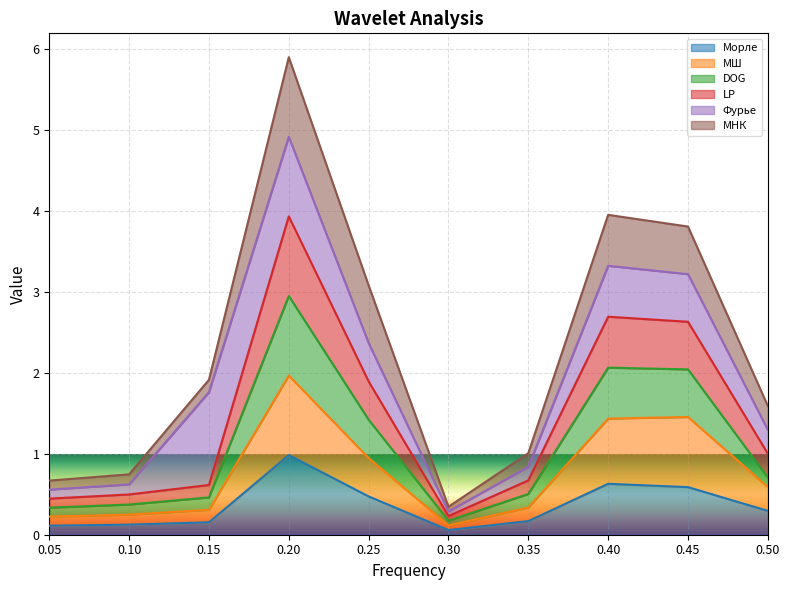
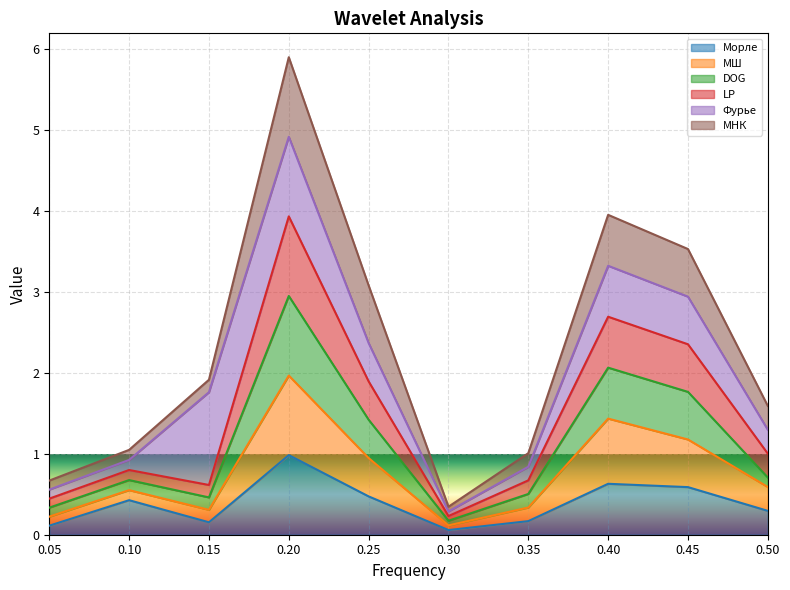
Морле, 0.10: 0.1 -> 0.4
МШ, 0.45: 0.9 -> 0.6
